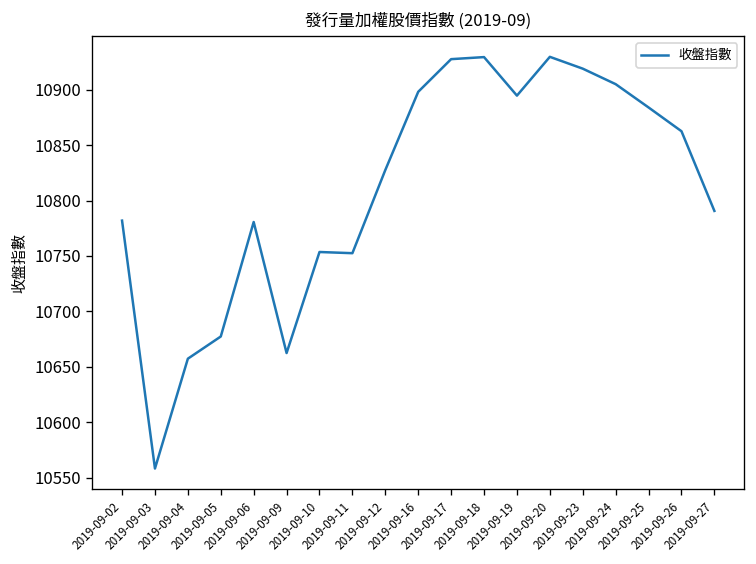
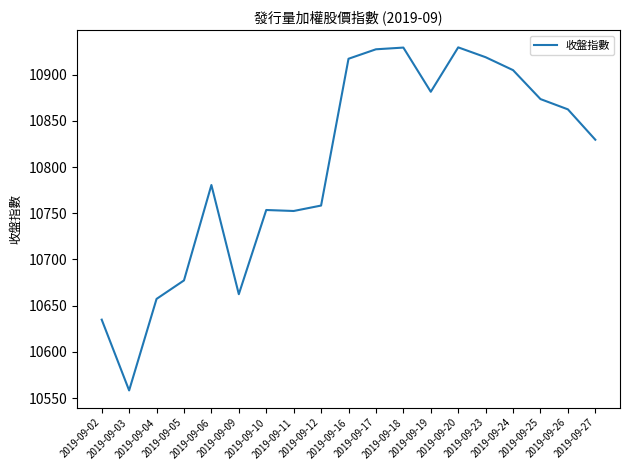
2019-09-02: 10780 -> 10630
2019-09-12: 10830 -> 10760
2019-09-16: 10900 -> 10920
2019-09-19: 10890 -> 10880
2019-09-25: 10880 -> 10870
2019-09-27: 10790 -> 10830
